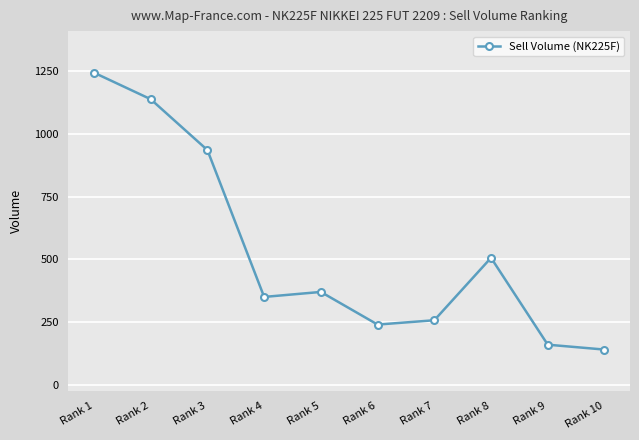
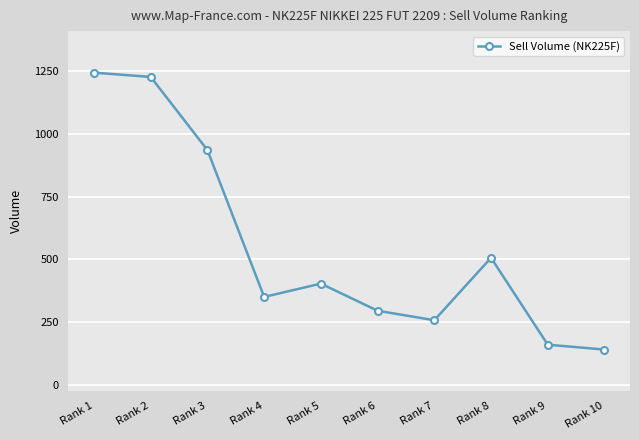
Rank 2: 1140 -> 1230
Rank 5: 370 -> 400
Rank 6: 240 -> 300
